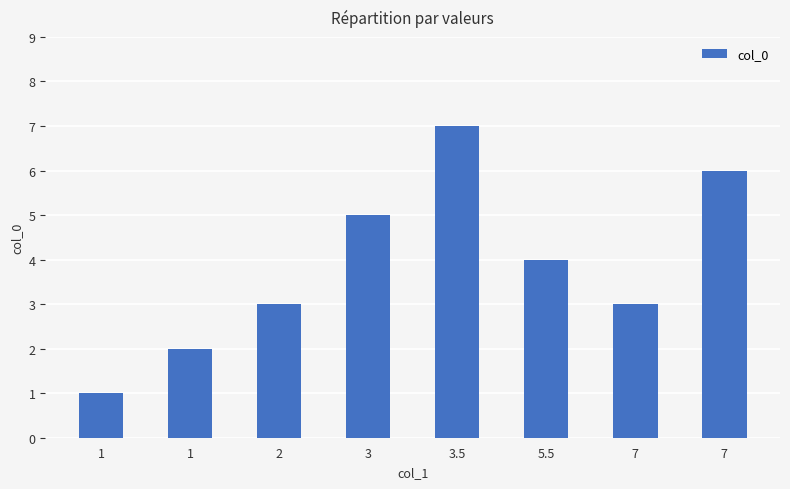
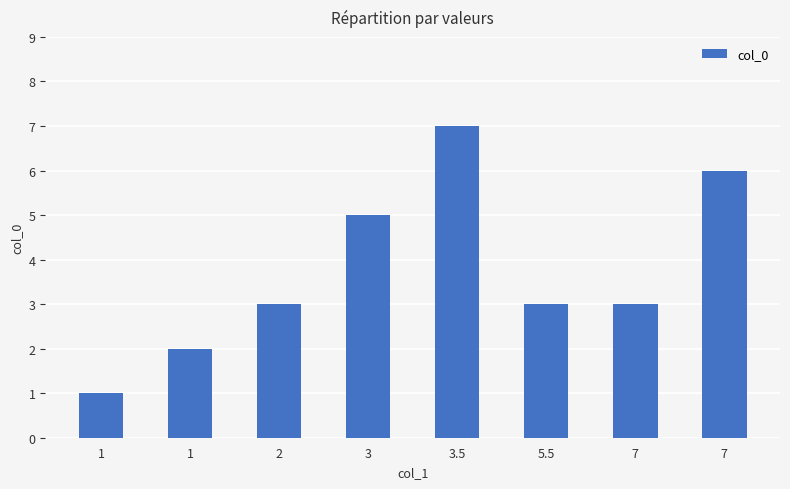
5.5: 4 -> 3
